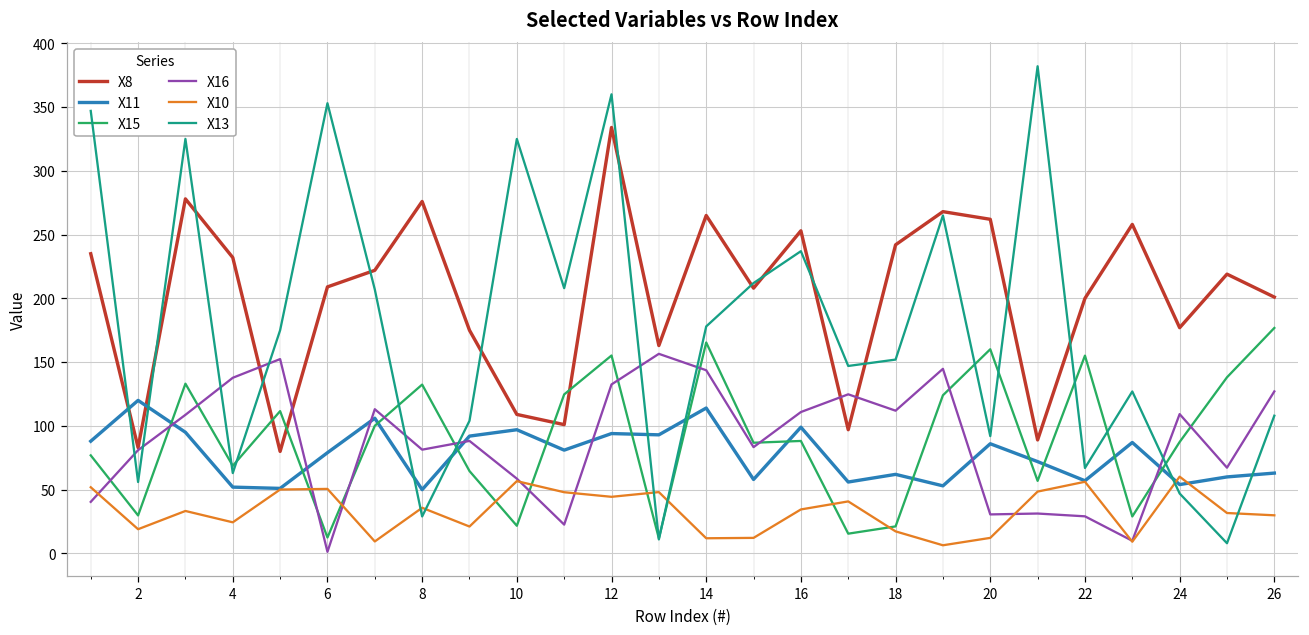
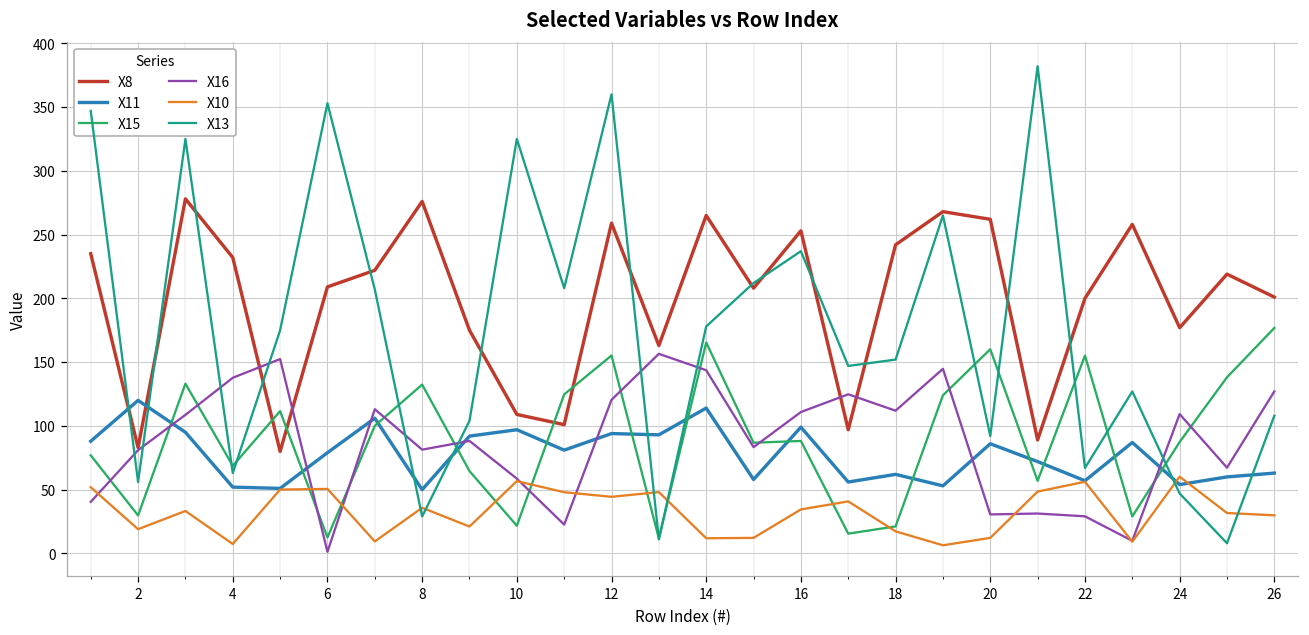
X10, 4: 24 -> 7
X8, 12: 334 -> 259
X16, 12: 133 -> 120
